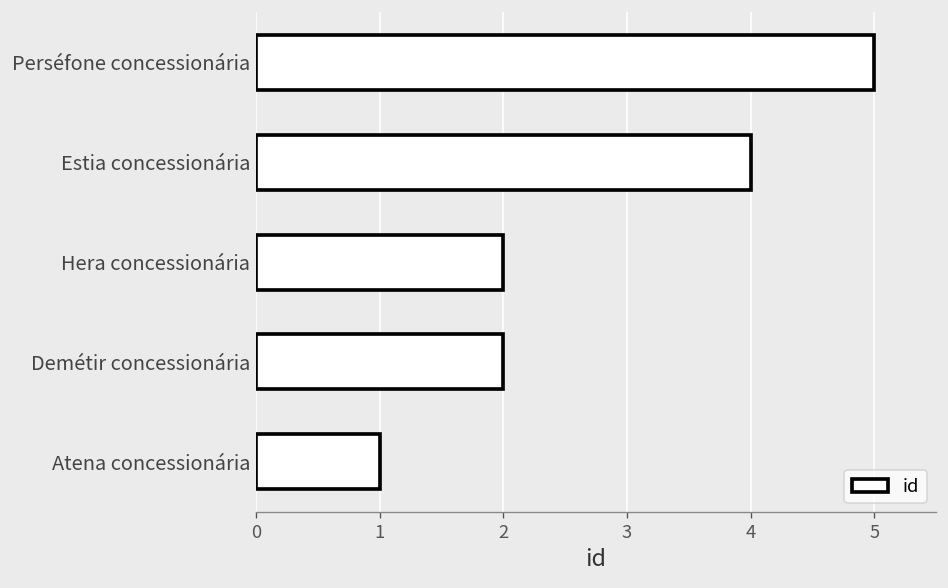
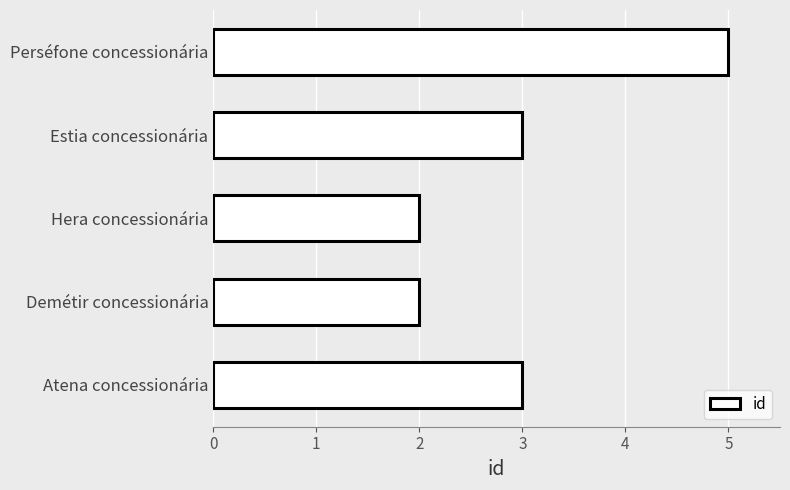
Estia concessionária: 4 -> 3
Atena concessionária: 1 -> 3
